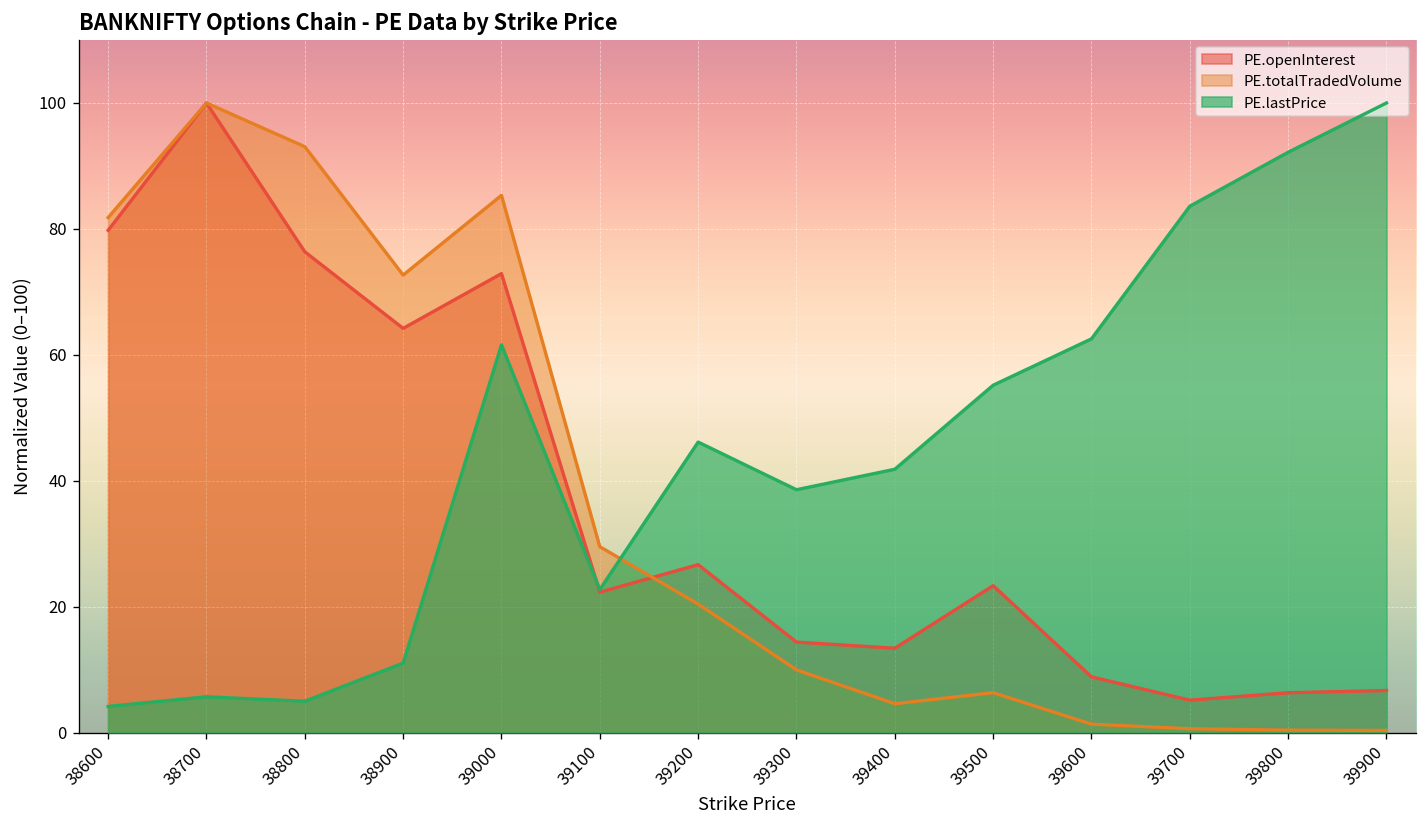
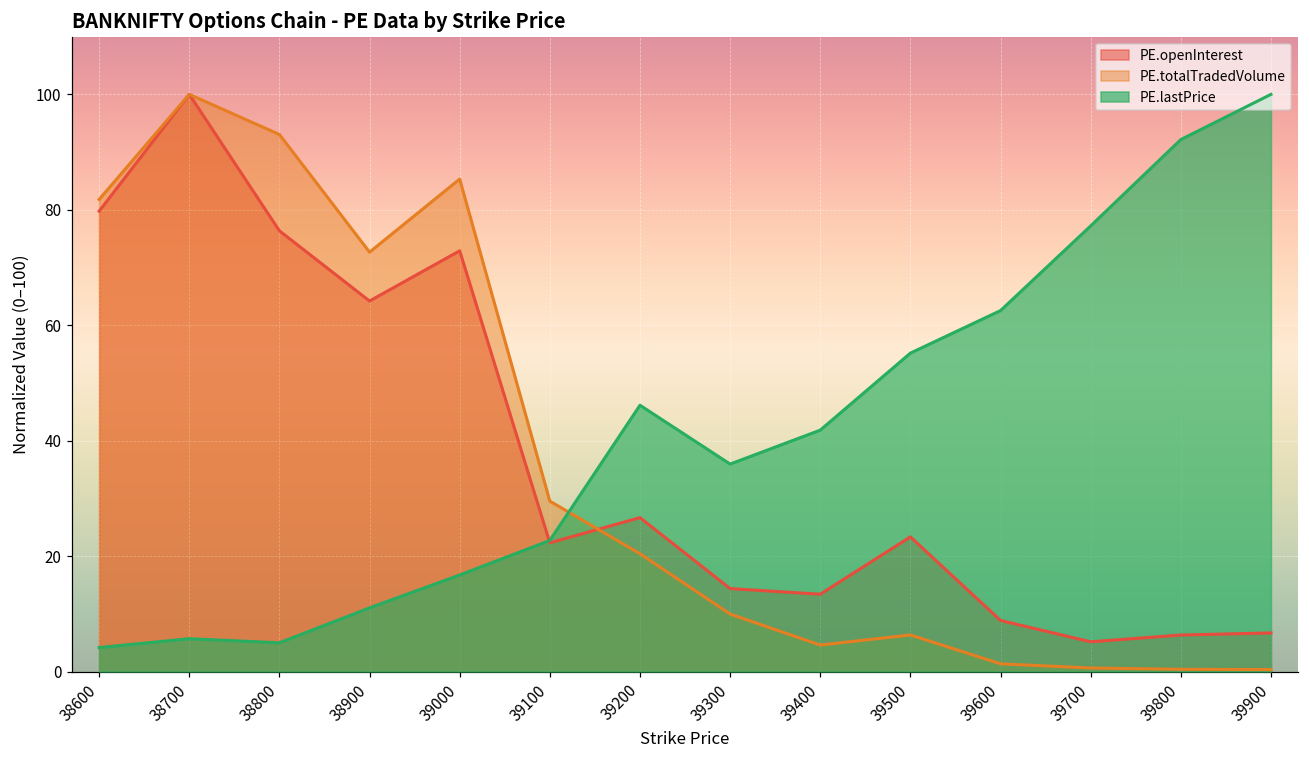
PE.lastPrice, 39000: 62 -> 17
PE.lastPrice, 39300: 39 -> 36
PE.lastPrice, 39700: 84 -> 77
